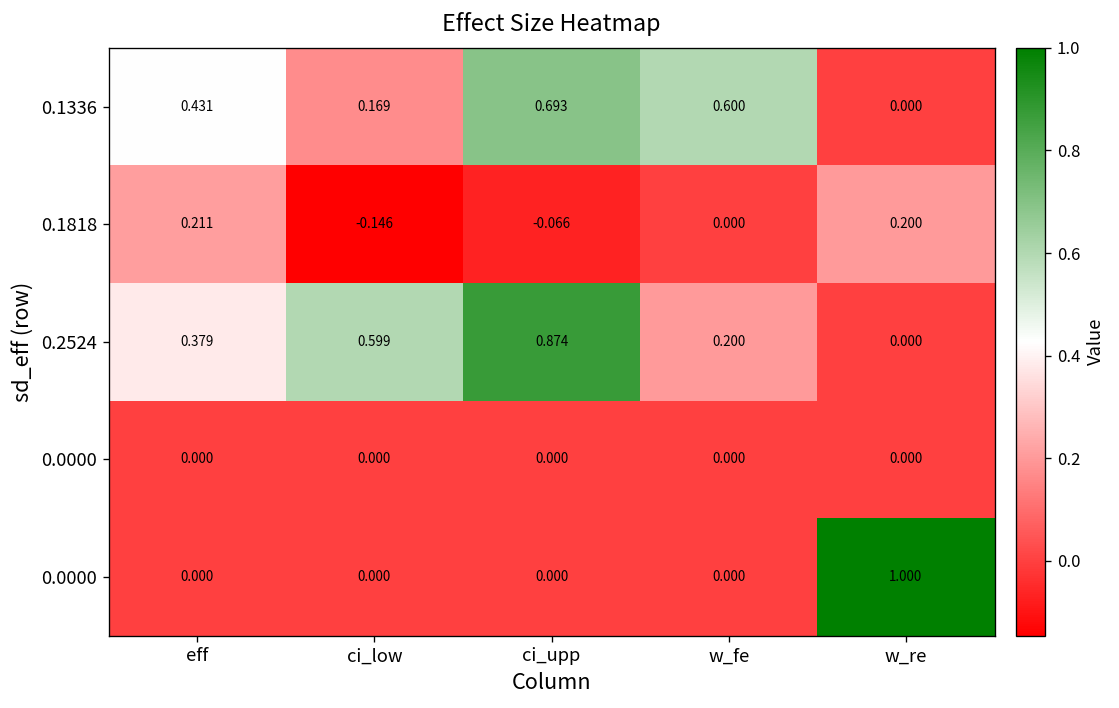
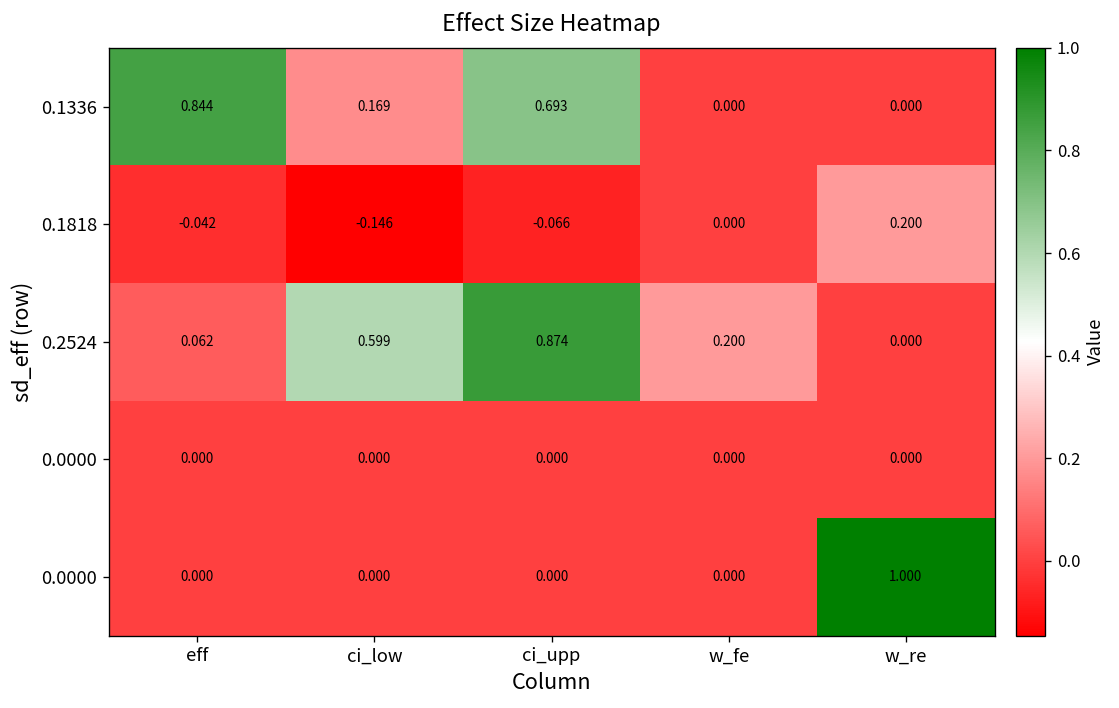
0.1336, eff: 0.431 -> 0.844
0.1336, w_fe: 0.600 -> 0.000
0.1818, eff: 0.211 -> -0.042
0.2524, eff: 0.379 -> 0.062
